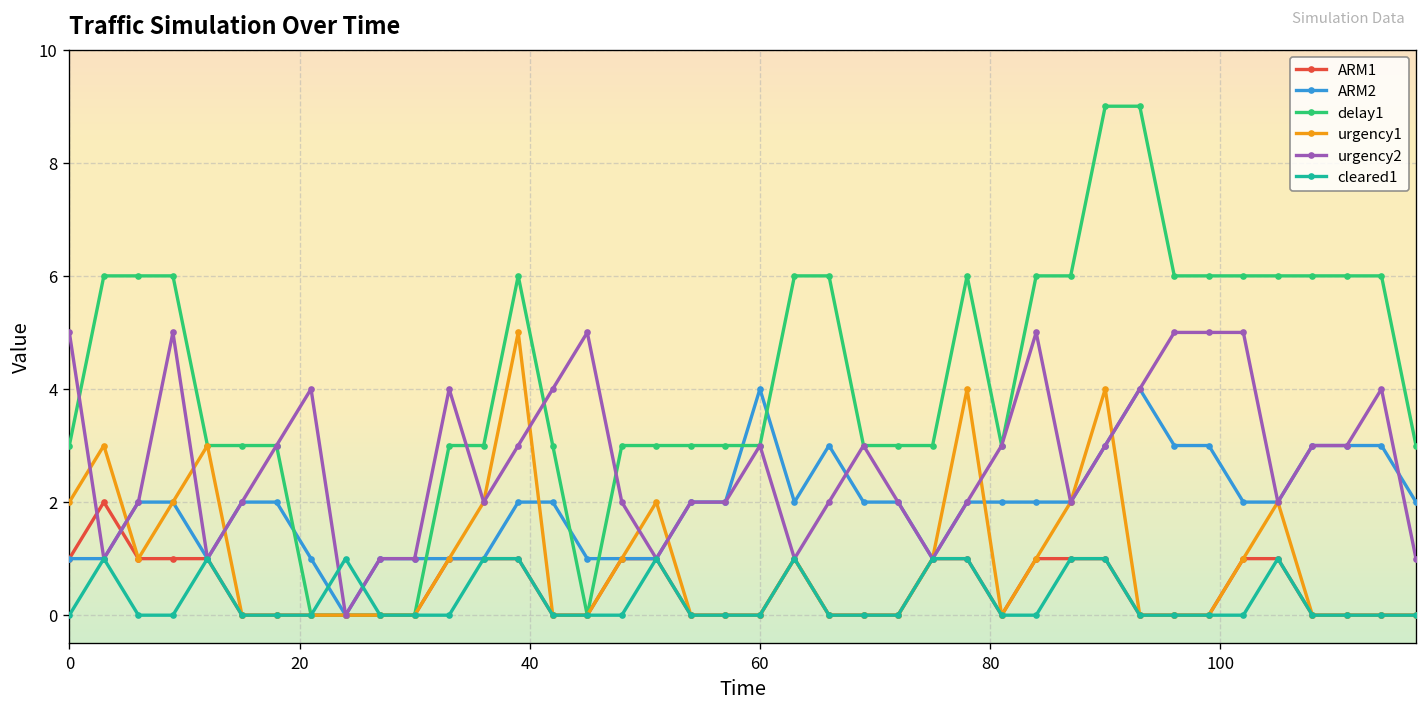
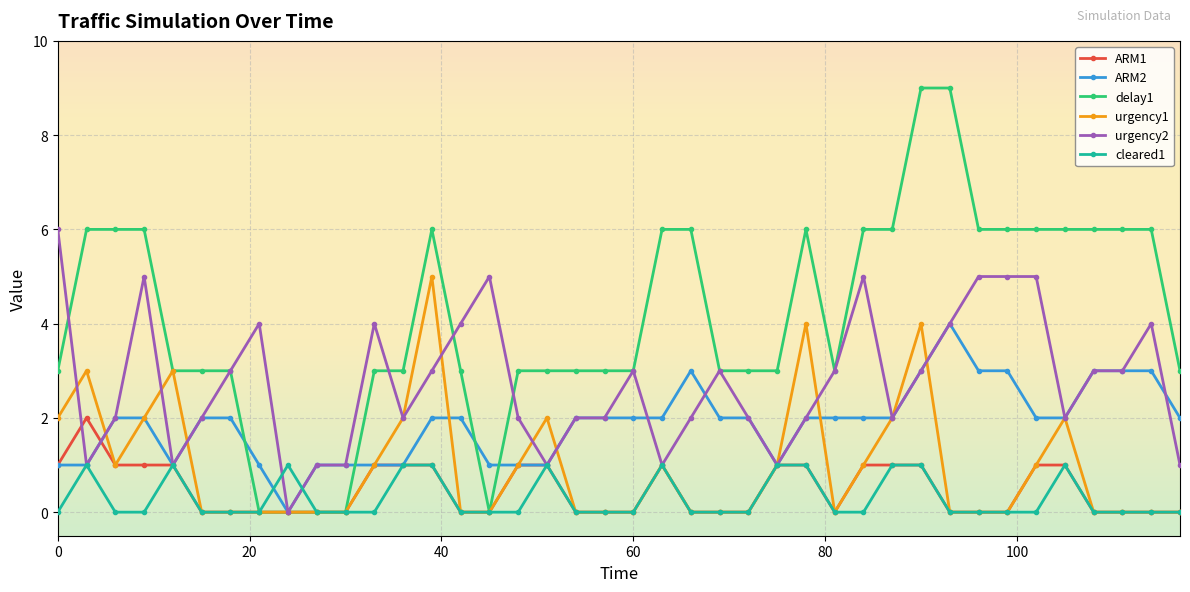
urgency2, 0: 5 -> 6
ARM2, 60: 4 -> 2
